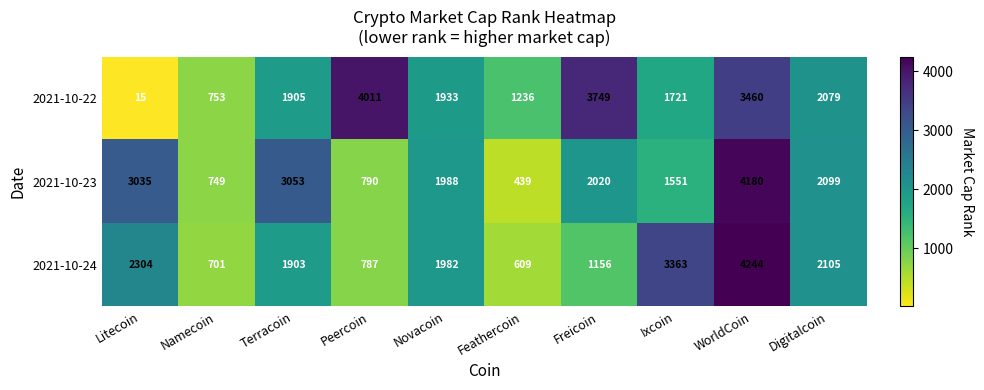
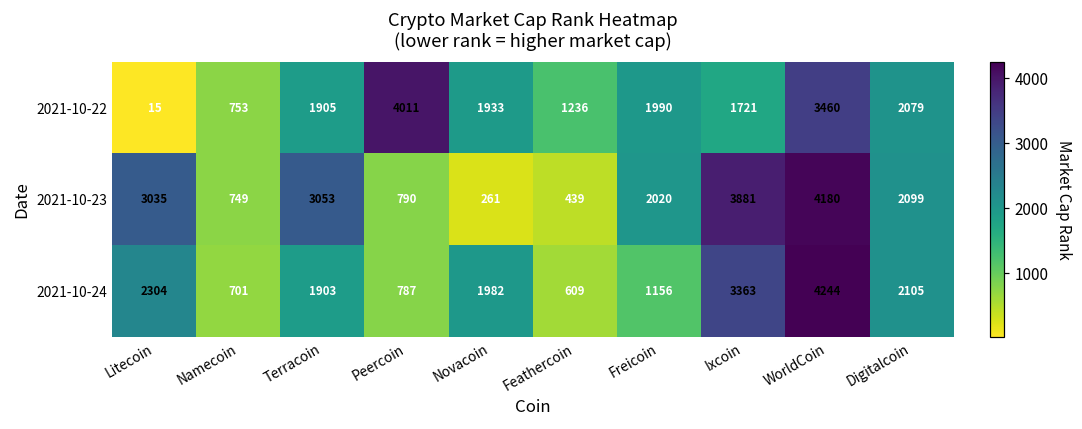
2021-10-22, Freicoin: 3749 -> 1990
2021-10-23, Novacoin: 1988 -> 261
2021-10-23, Ixcoin: 1551 -> 3881
